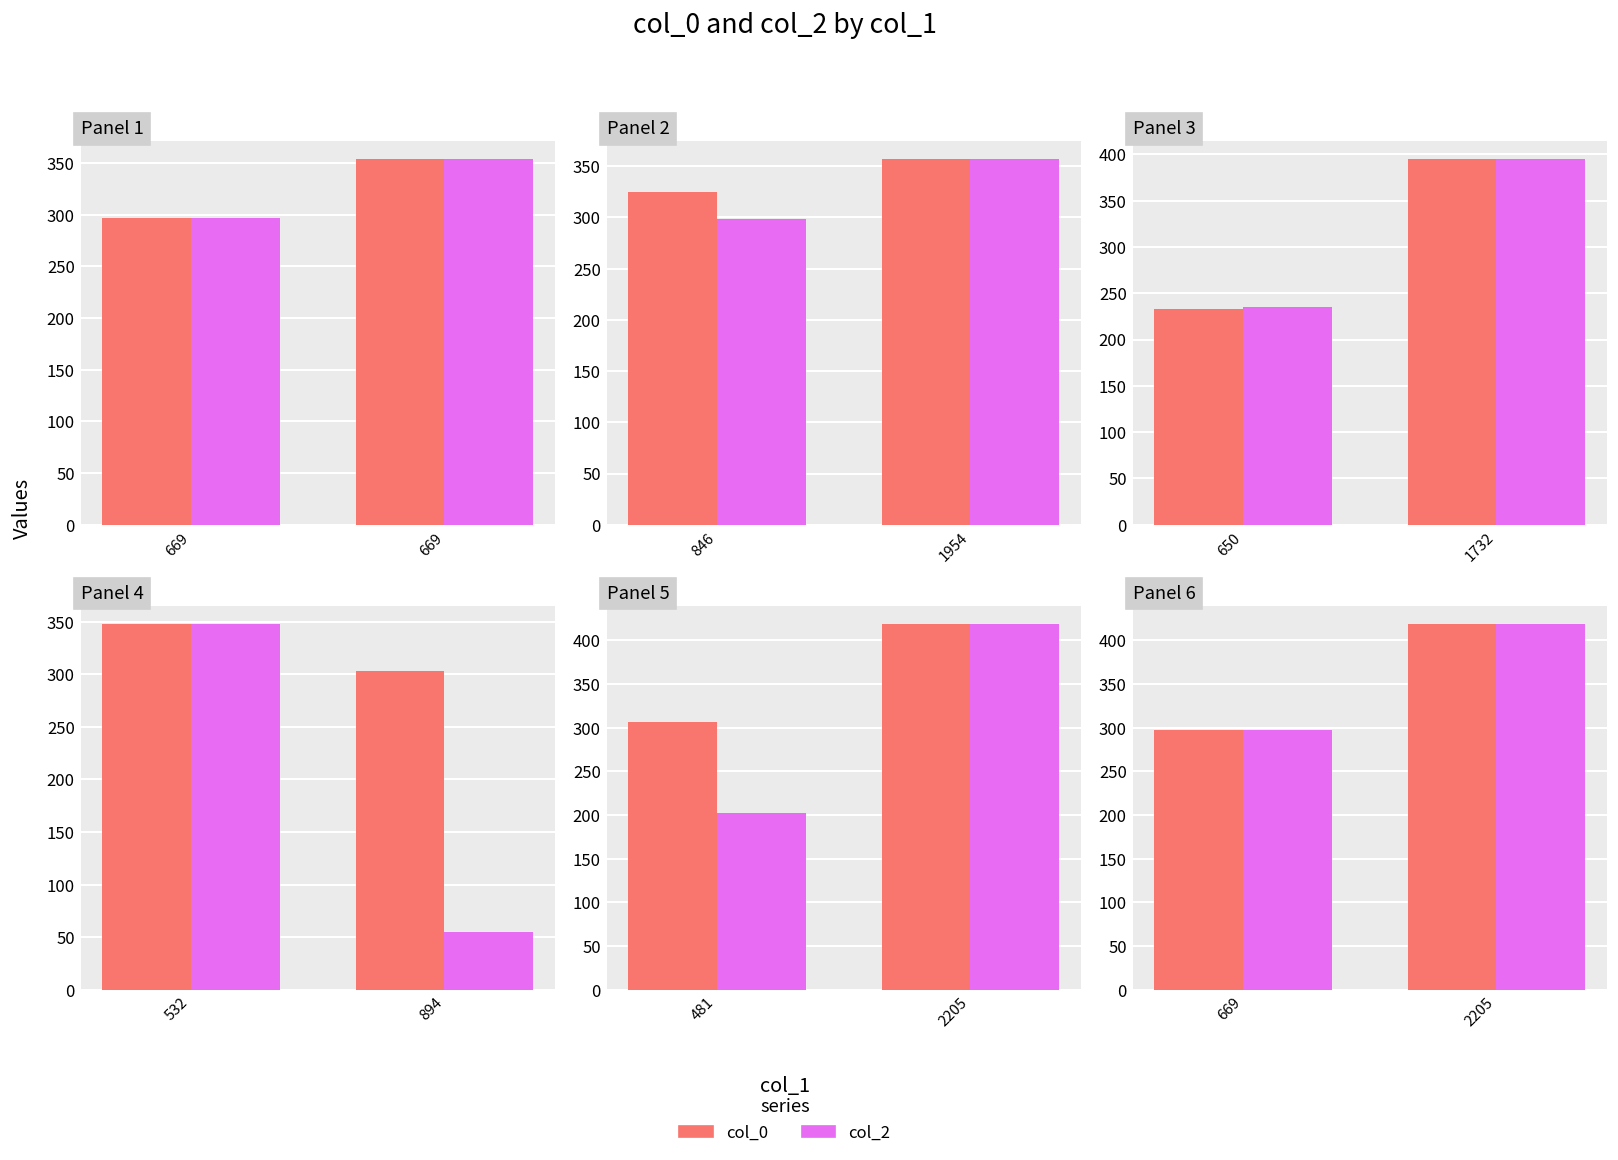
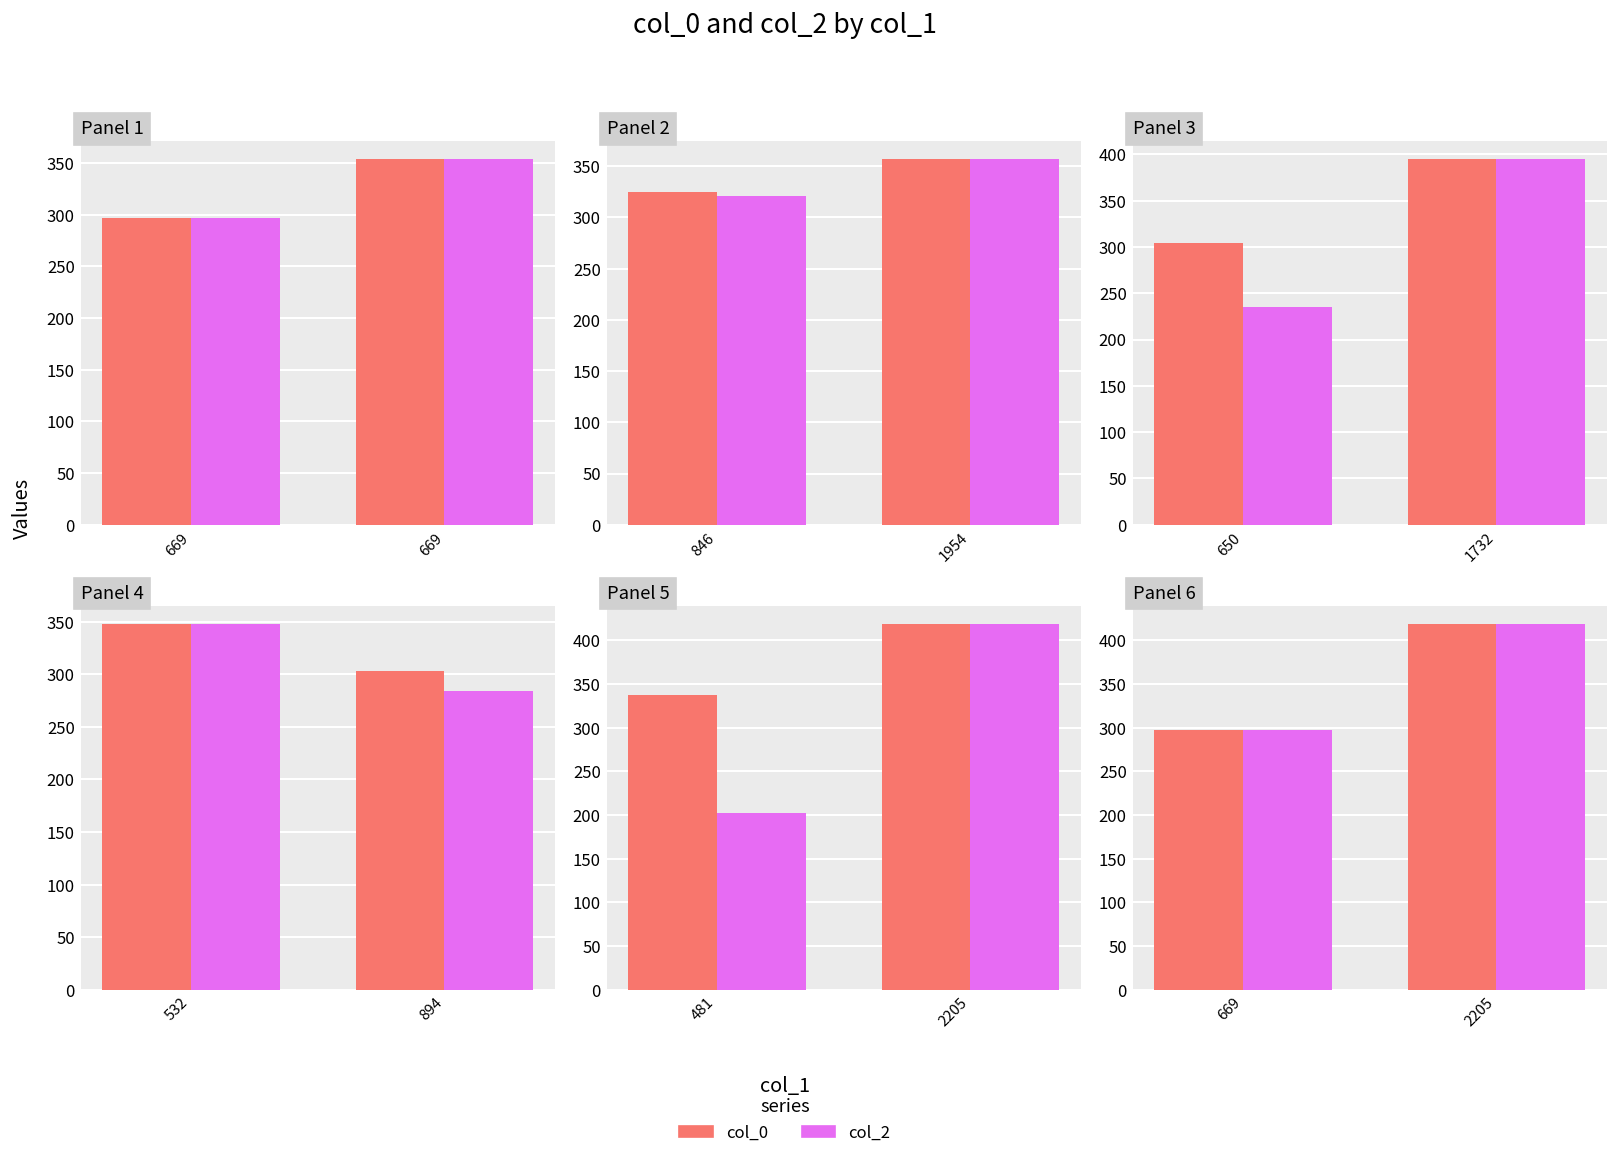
Panel 2, col_2, 846: 300 -> 320
Panel 3, col_0, 650: 230 -> 300
Panel 4, col_2, 894: 60 -> 280
Panel 5, col_0, 481: 310 -> 340
